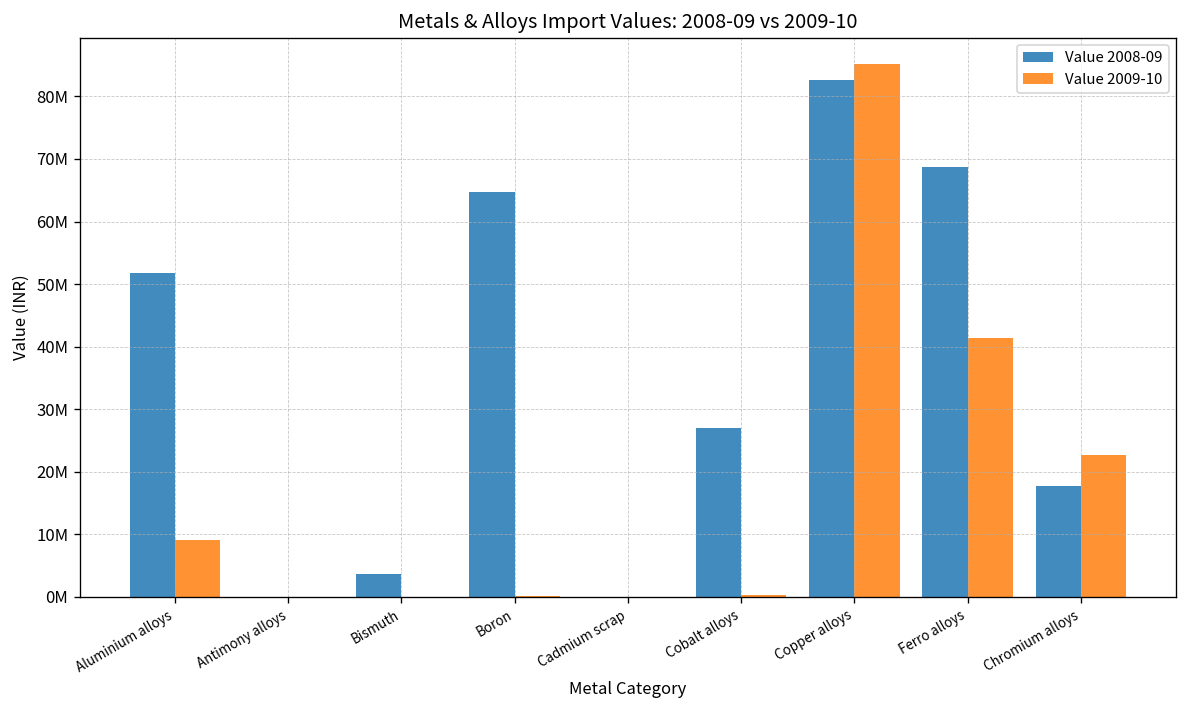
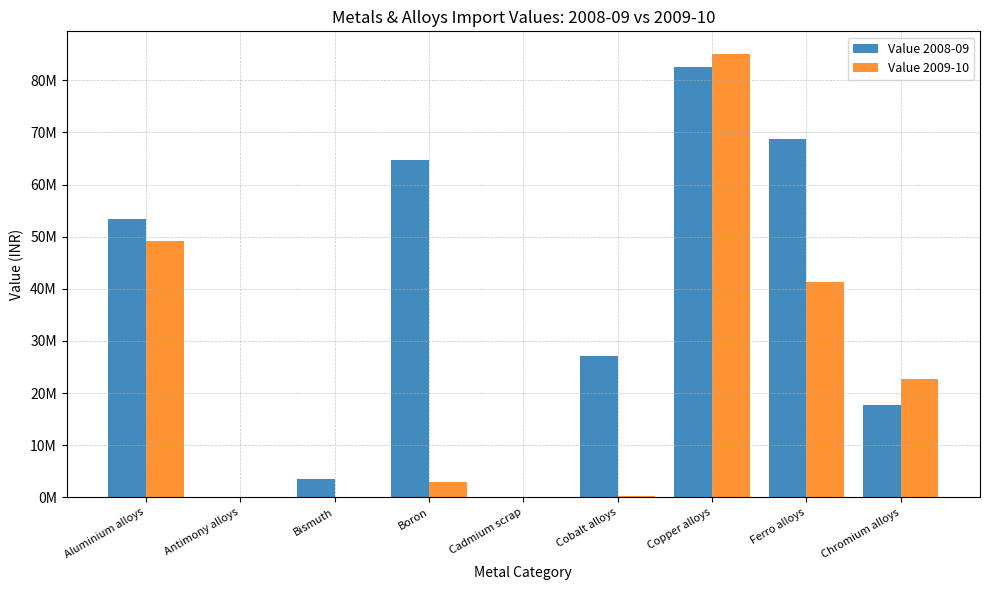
Value 2008-09, Aluminium alloys: 52000000 -> 53000000
Value 2009-10, Aluminium alloys: 9000000 -> 49000000
Value 2009-10, Boron: 0 -> 3000000
